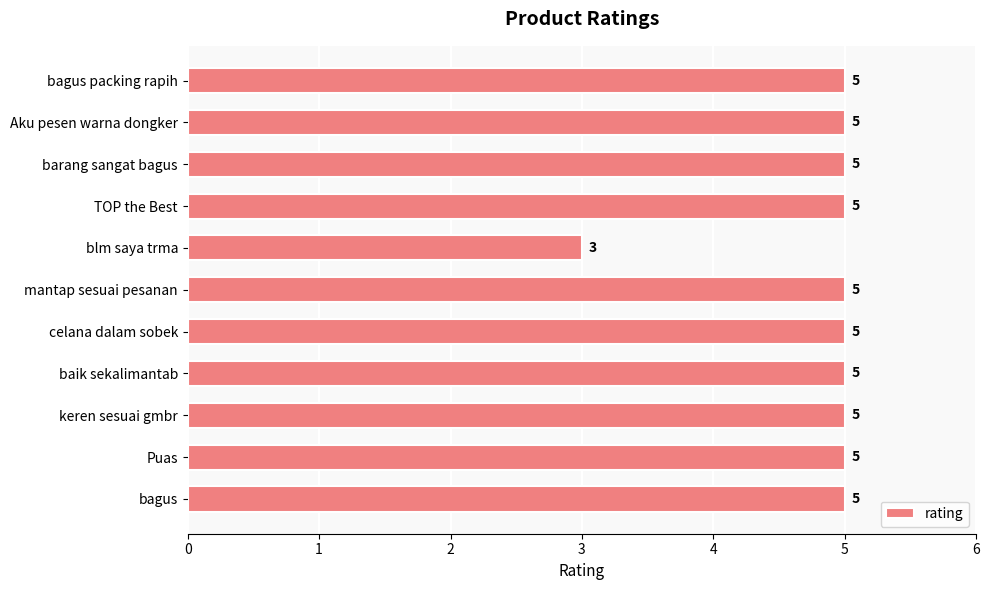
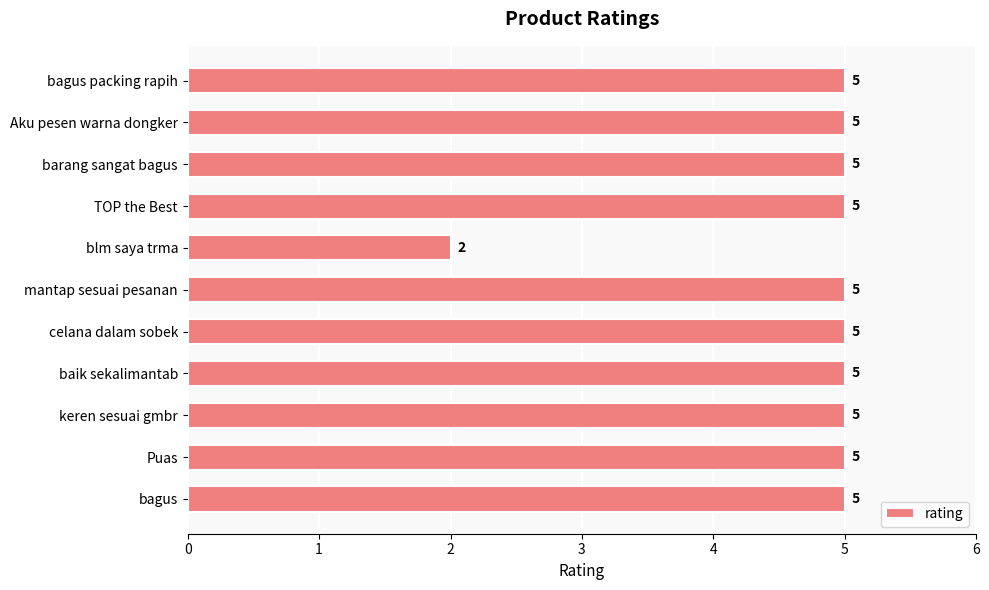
blm saya trma: 3 -> 2
